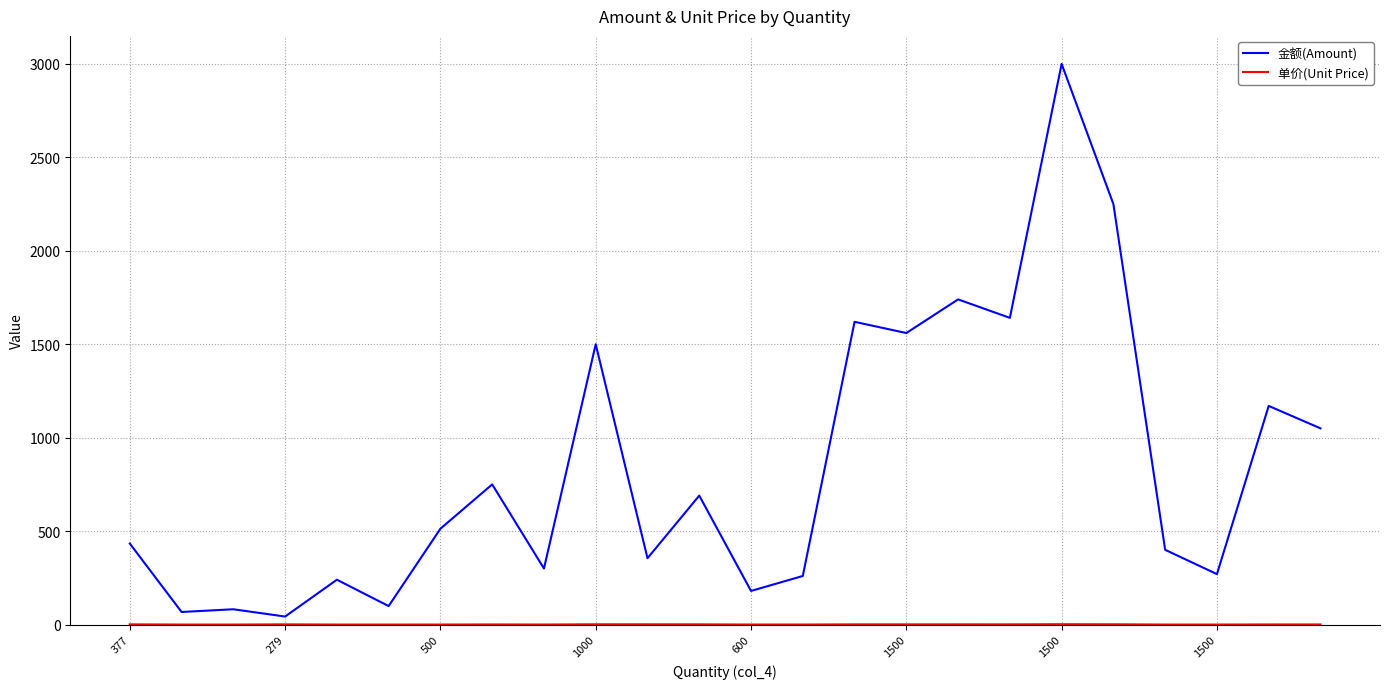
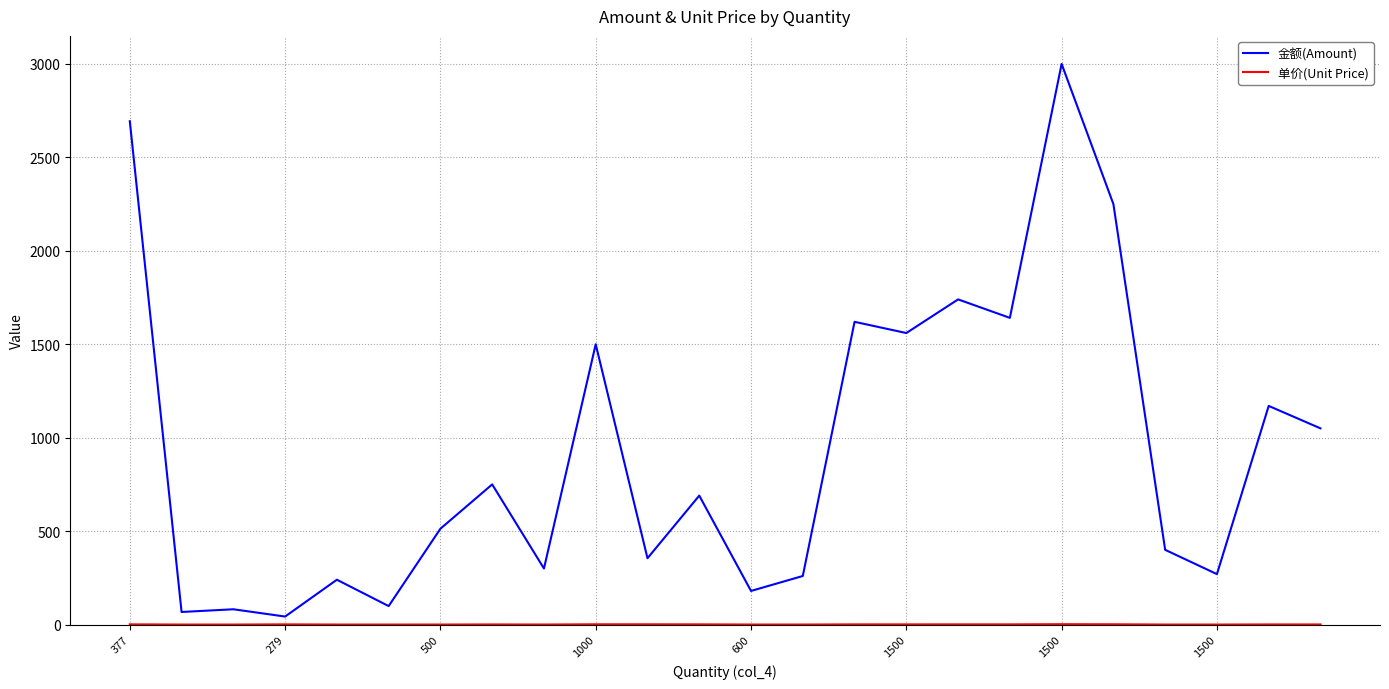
金额(Amount), 377: 430 -> 2690
